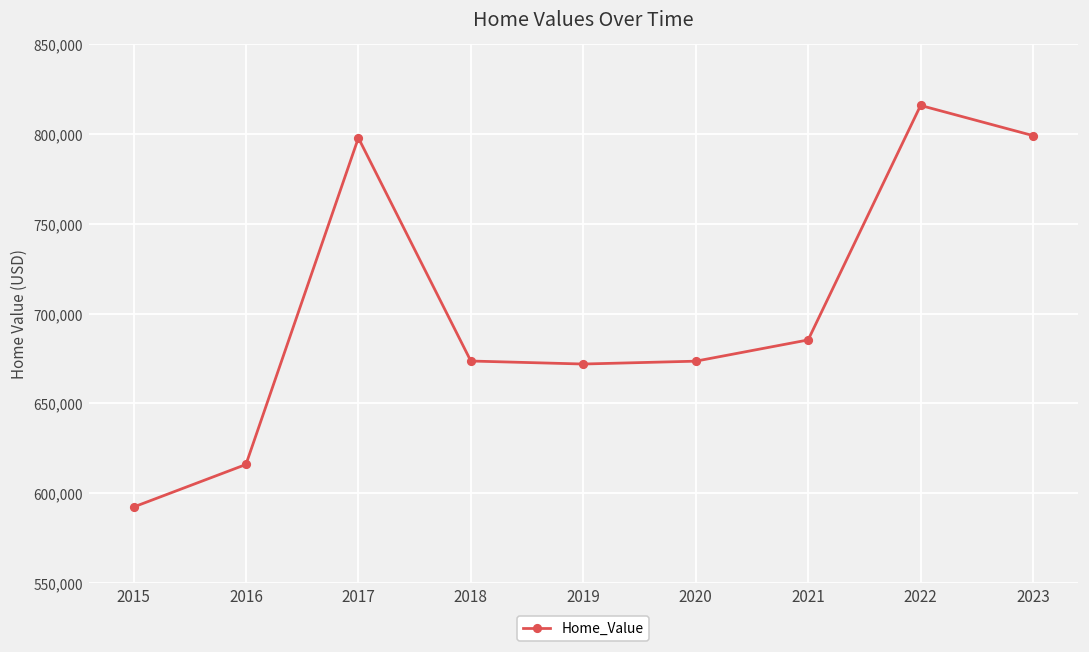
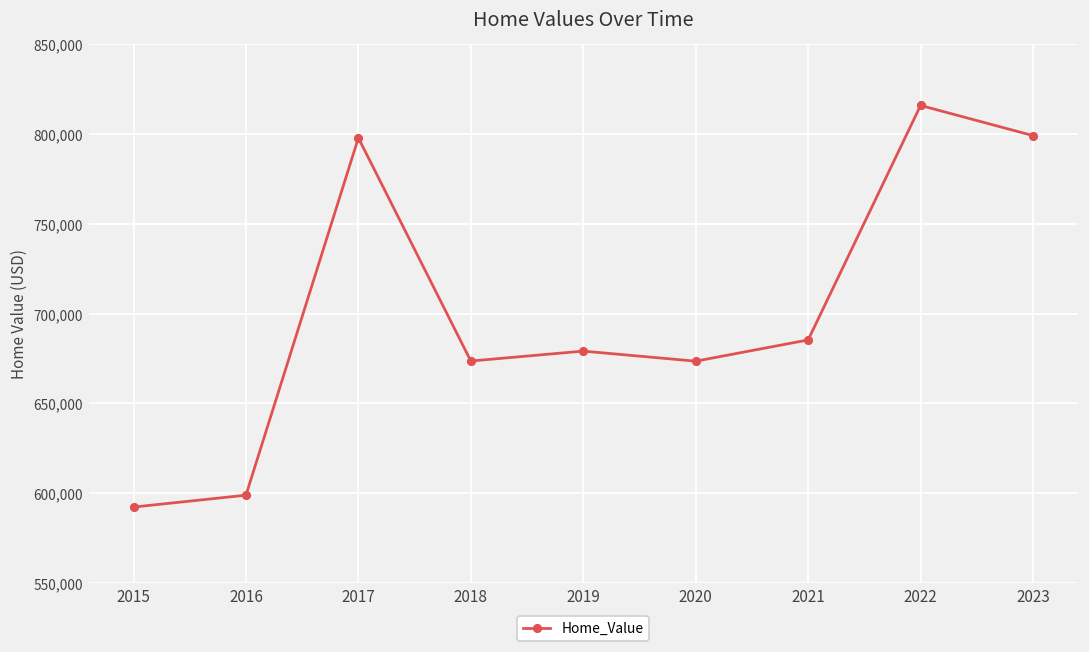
2016: 616,000 -> 599,000
2019: 672,000 -> 679,000
